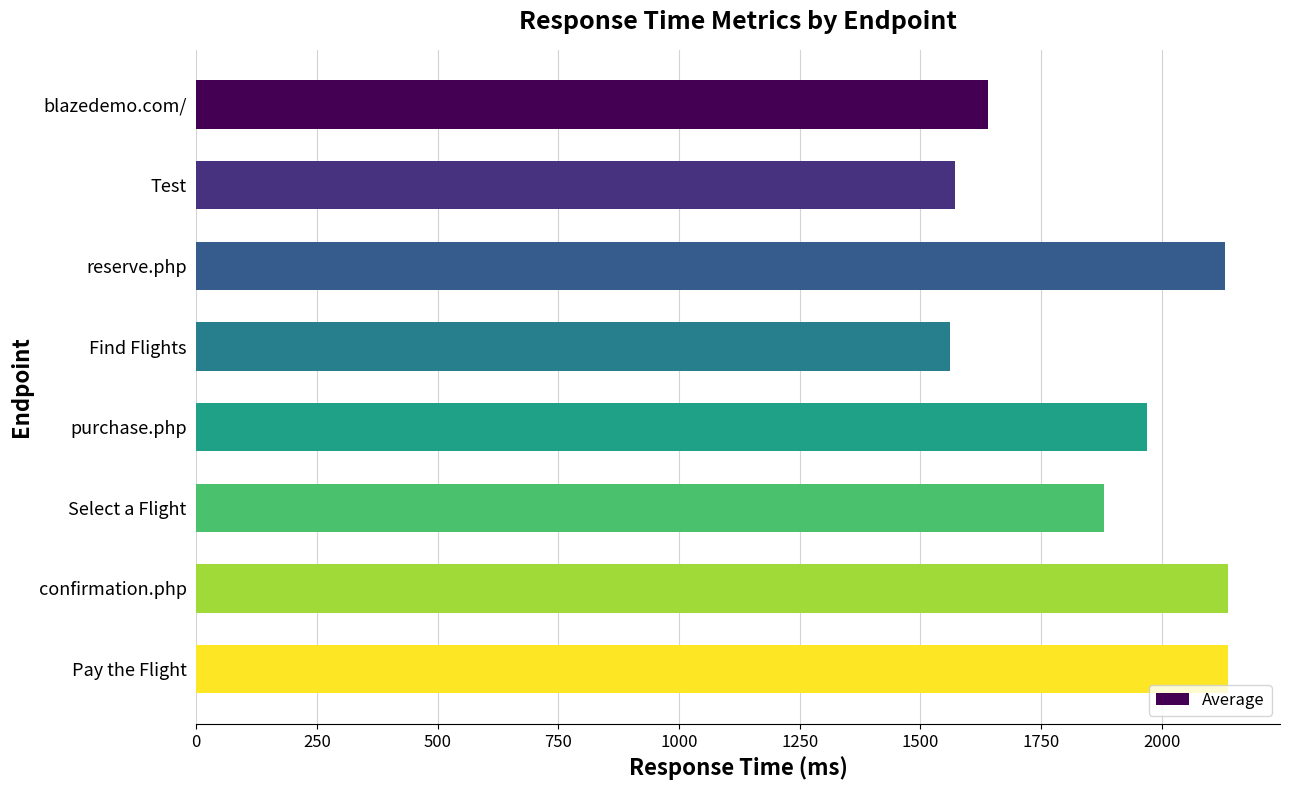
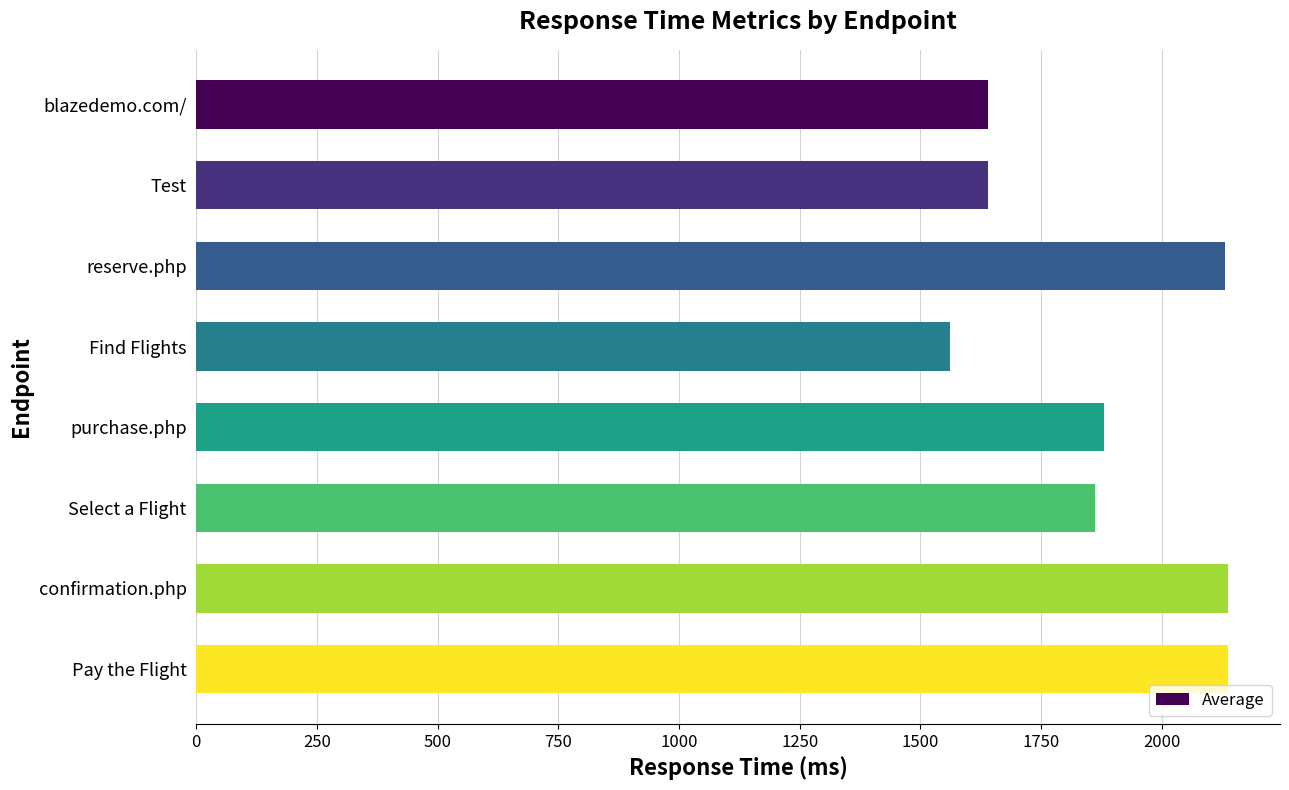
Test: 1570 -> 1640
purchase.php: 1970 -> 1880
Select a Flight: 1880 -> 1860
